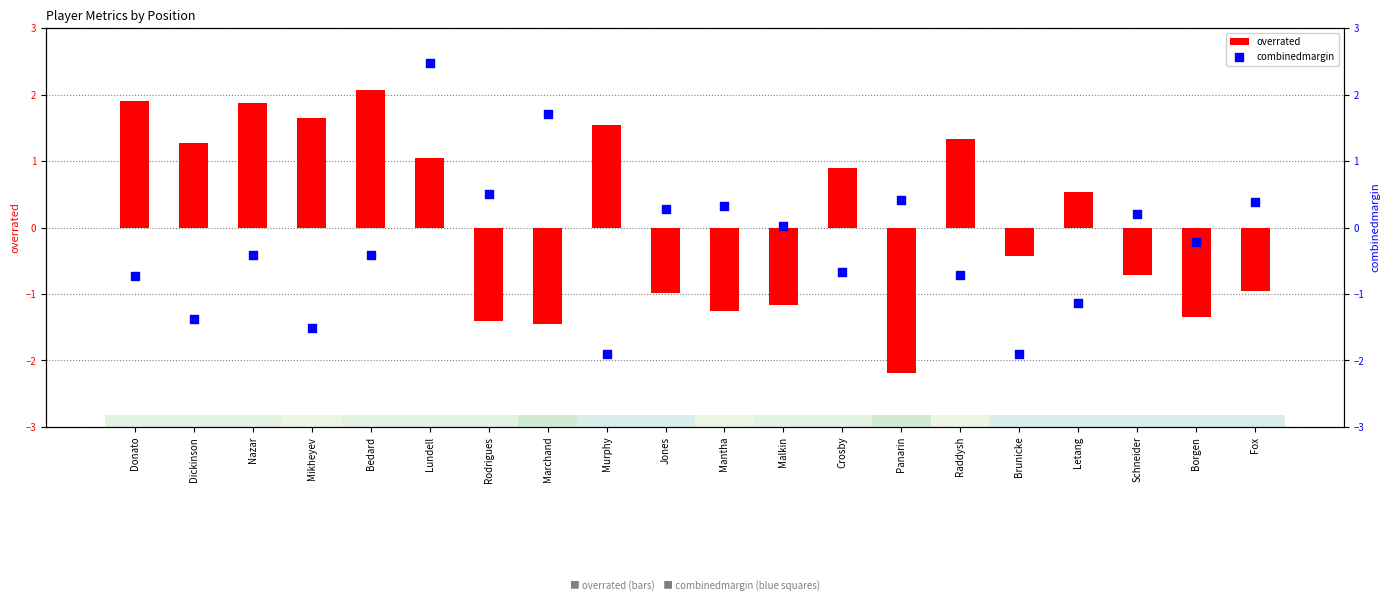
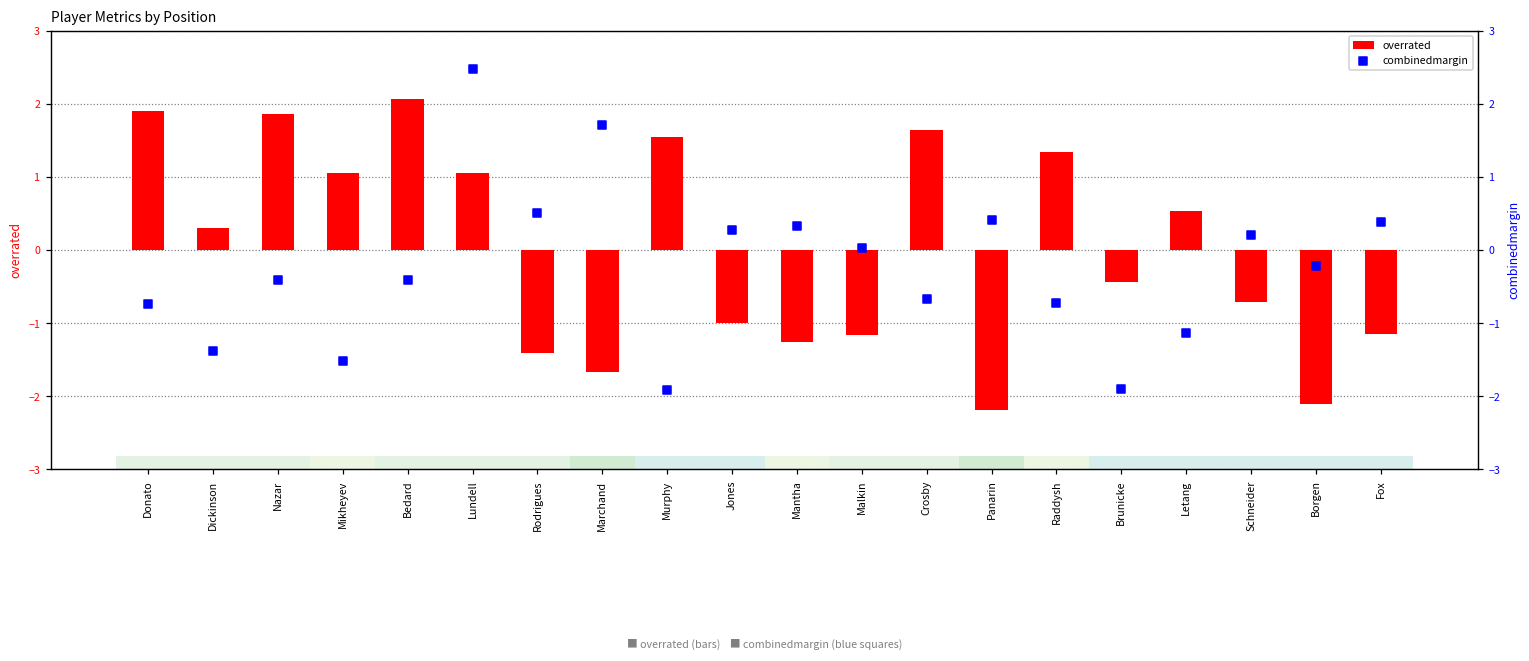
overrated, Dickinson: 1.3 -> 0.3
overrated, Mikheyev: 1.7 -> 1.1
overrated, Marchand: -1.5 -> -1.7
overrated, Crosby: 0.9 -> 1.6
overrated, Borgen: -1.4 -> -2.1
overrated, Fox: -1.0 -> -1.1
